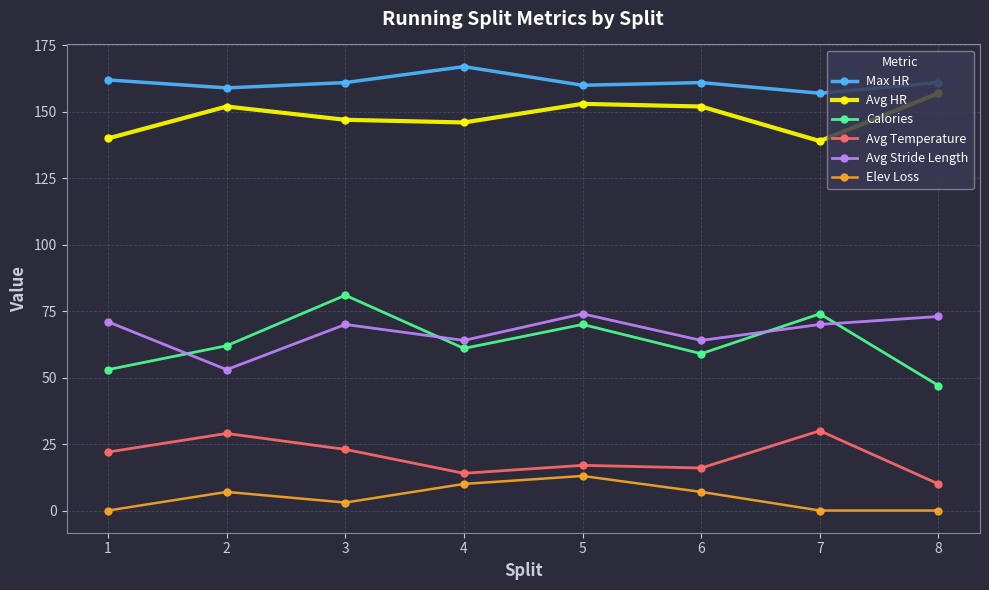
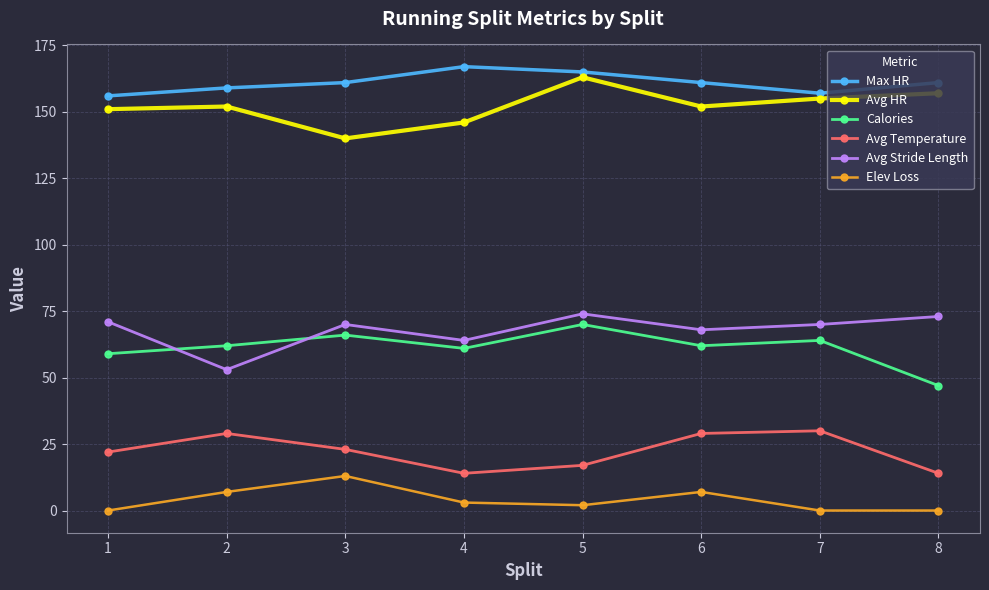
Max HR, 1: 162 -> 156
Avg HR, 1: 140 -> 151
Calories, 1: 53 -> 59
Avg HR, 3: 147 -> 140
Calories, 3: 81 -> 66
Elev Loss, 3: 3 -> 13
Elev Loss, 4: 10 -> 3
Max HR, 5: 160 -> 165
Avg HR, 5: 153 -> 163
Elev Loss, 5: 13 -> 2
Calories, 6: 59 -> 62
Avg Temperature, 6: 16 -> 29
Avg Stride Length, 6: 64 -> 68
Avg HR, 7: 139 -> 155
Calories, 7: 74 -> 64
Avg Temperature, 8: 10 -> 14
